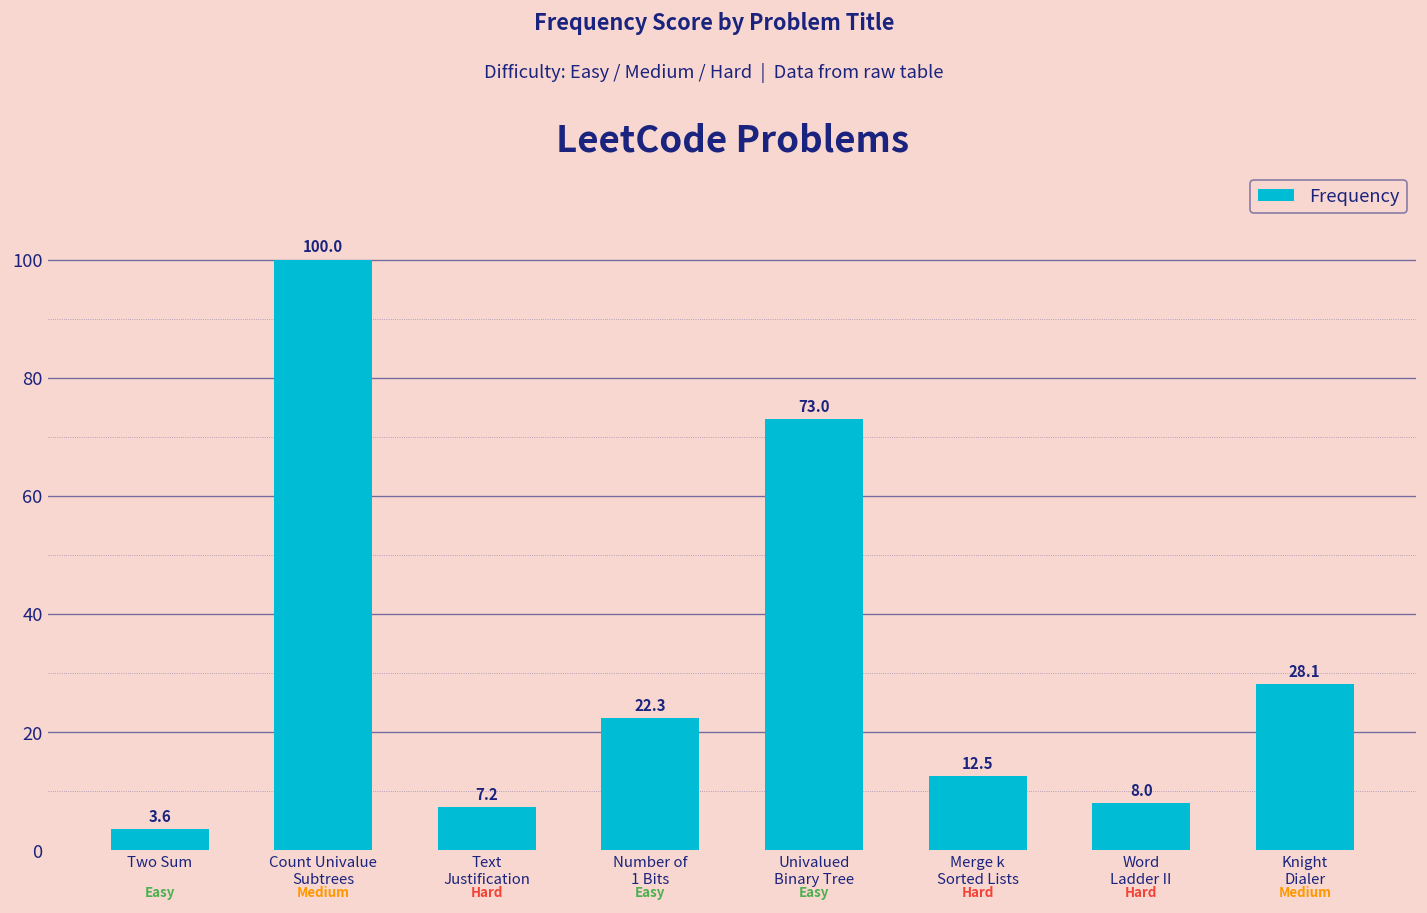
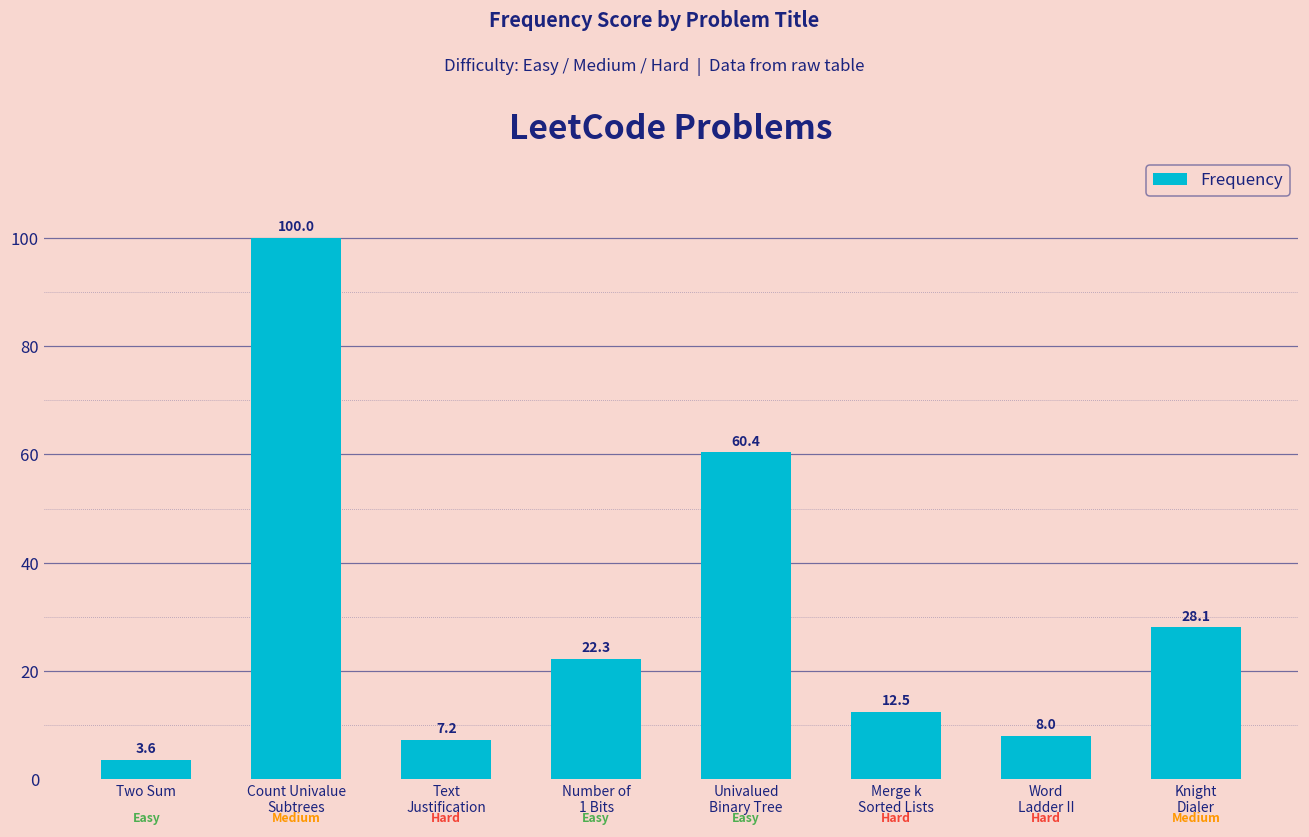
Univalued Binary Tree: 73.0 -> 60.4
